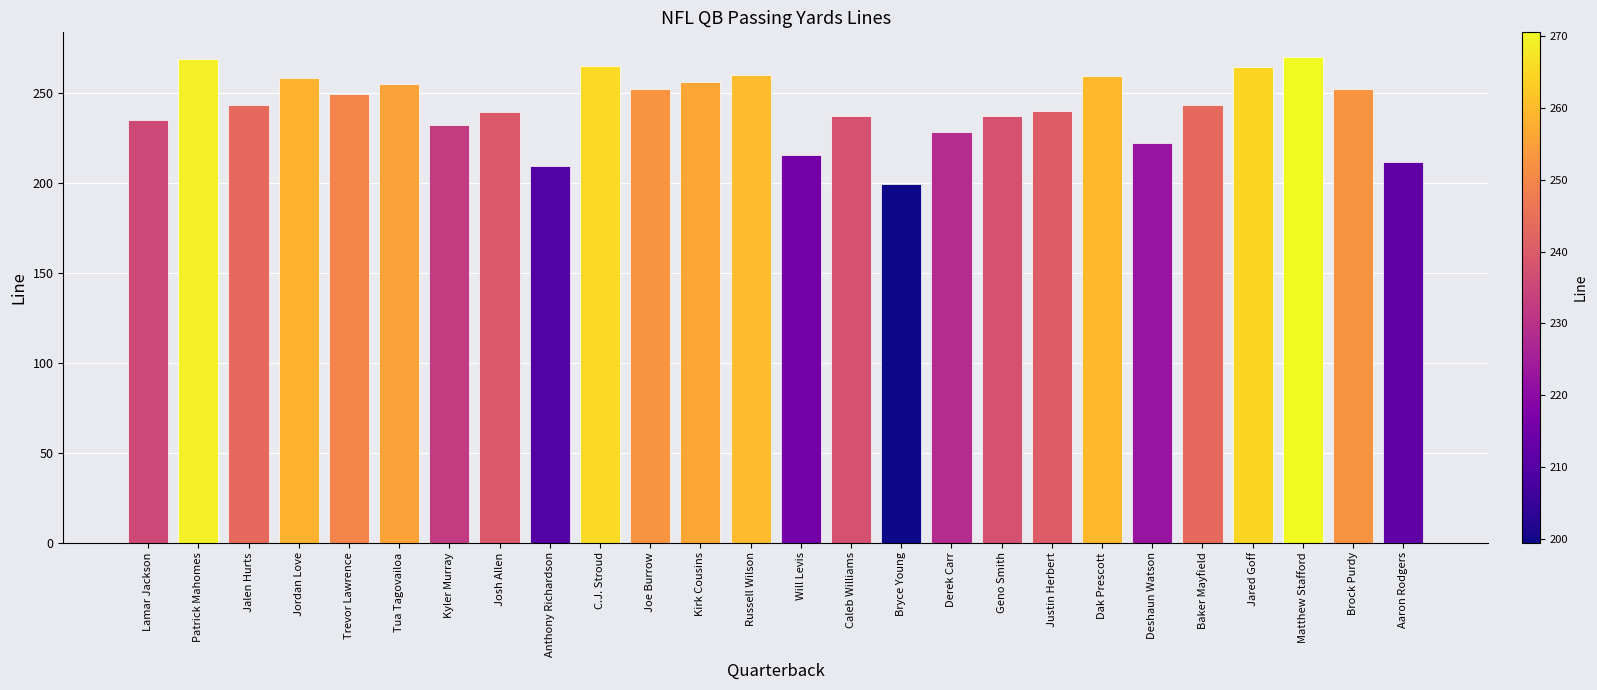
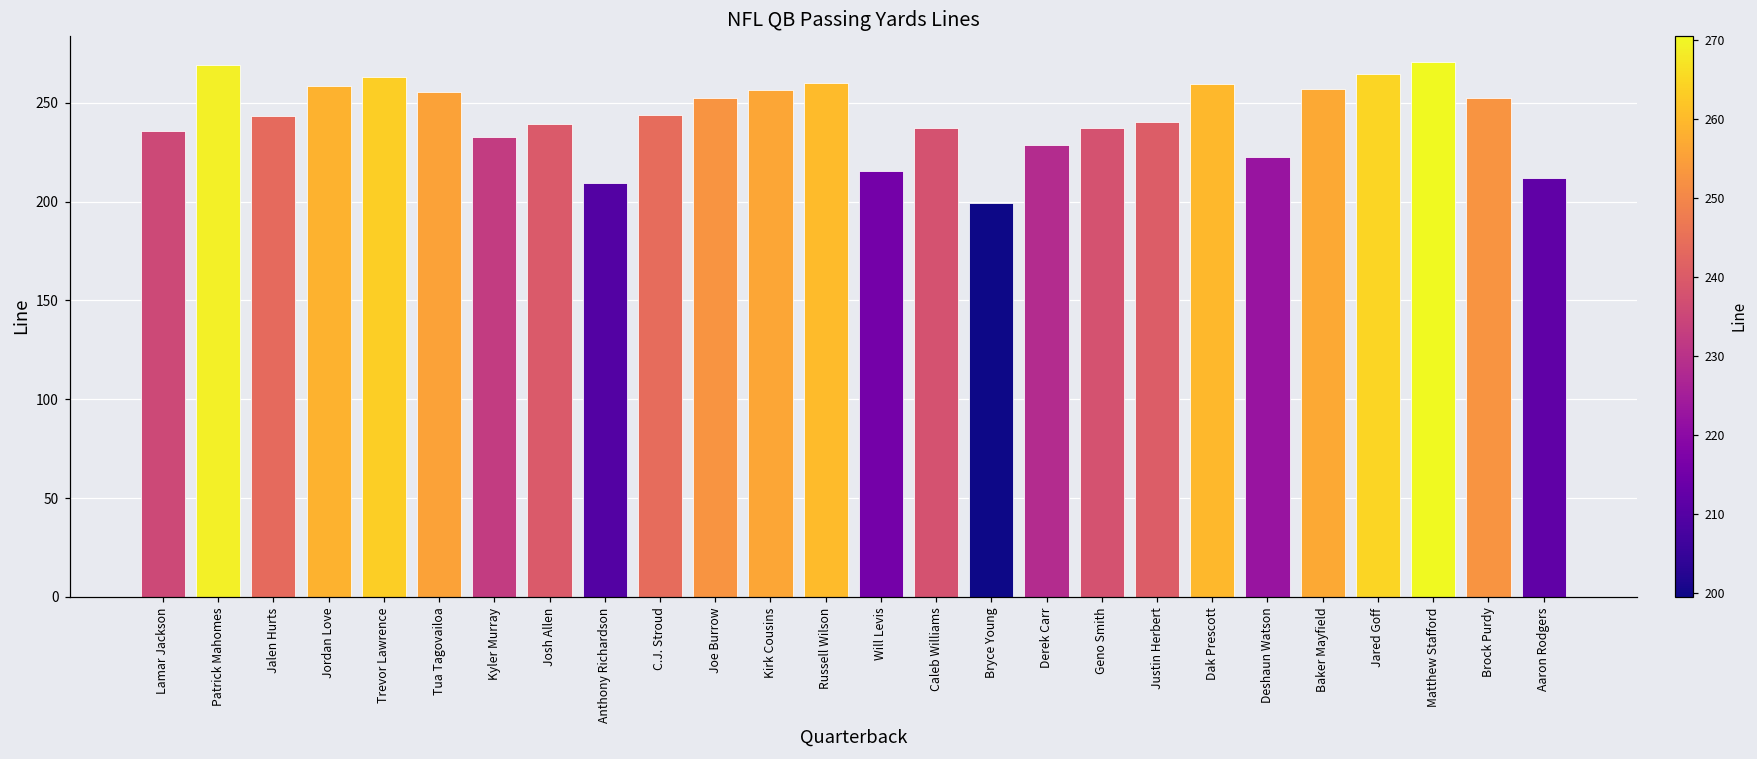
Trevor Lawrence: 250 -> 263
C.J. Stroud: 266 -> 244
Baker Mayfield: 244 -> 257
